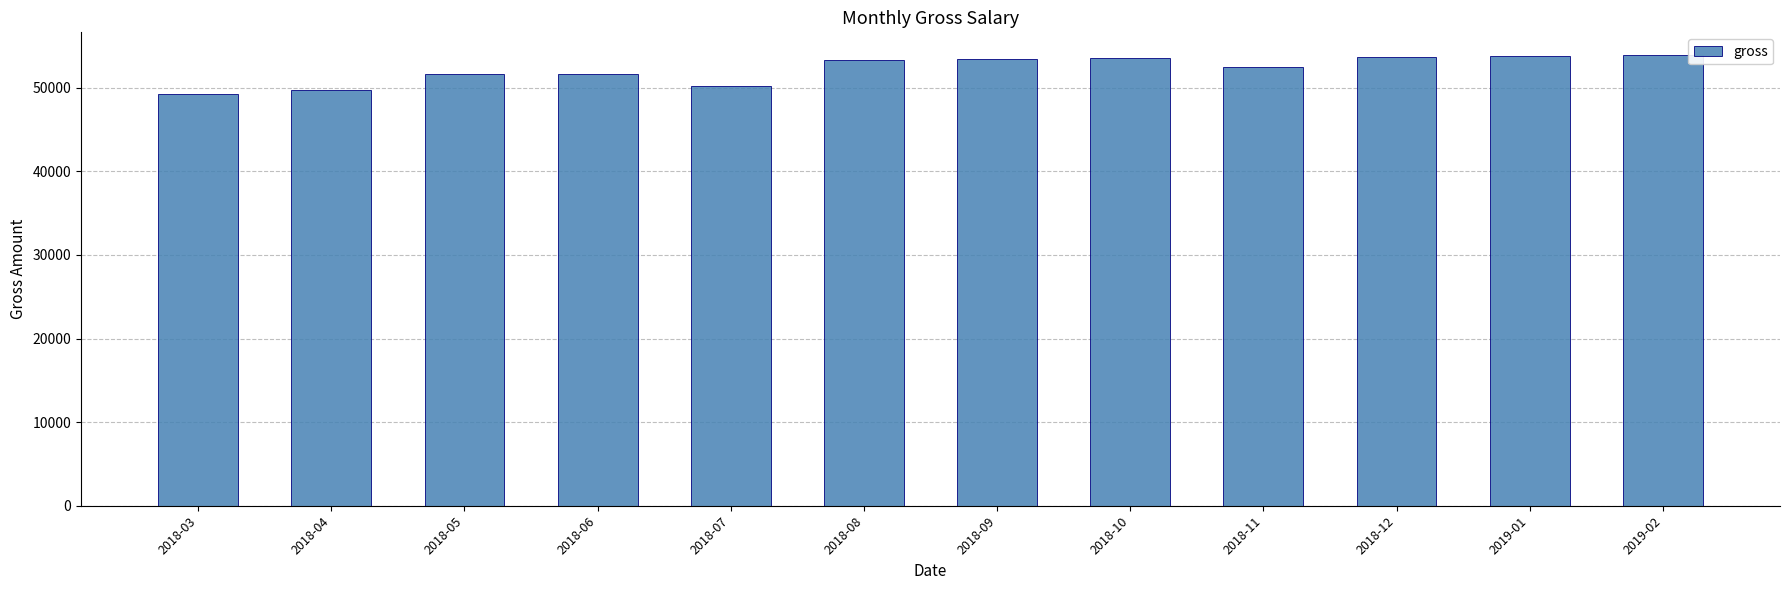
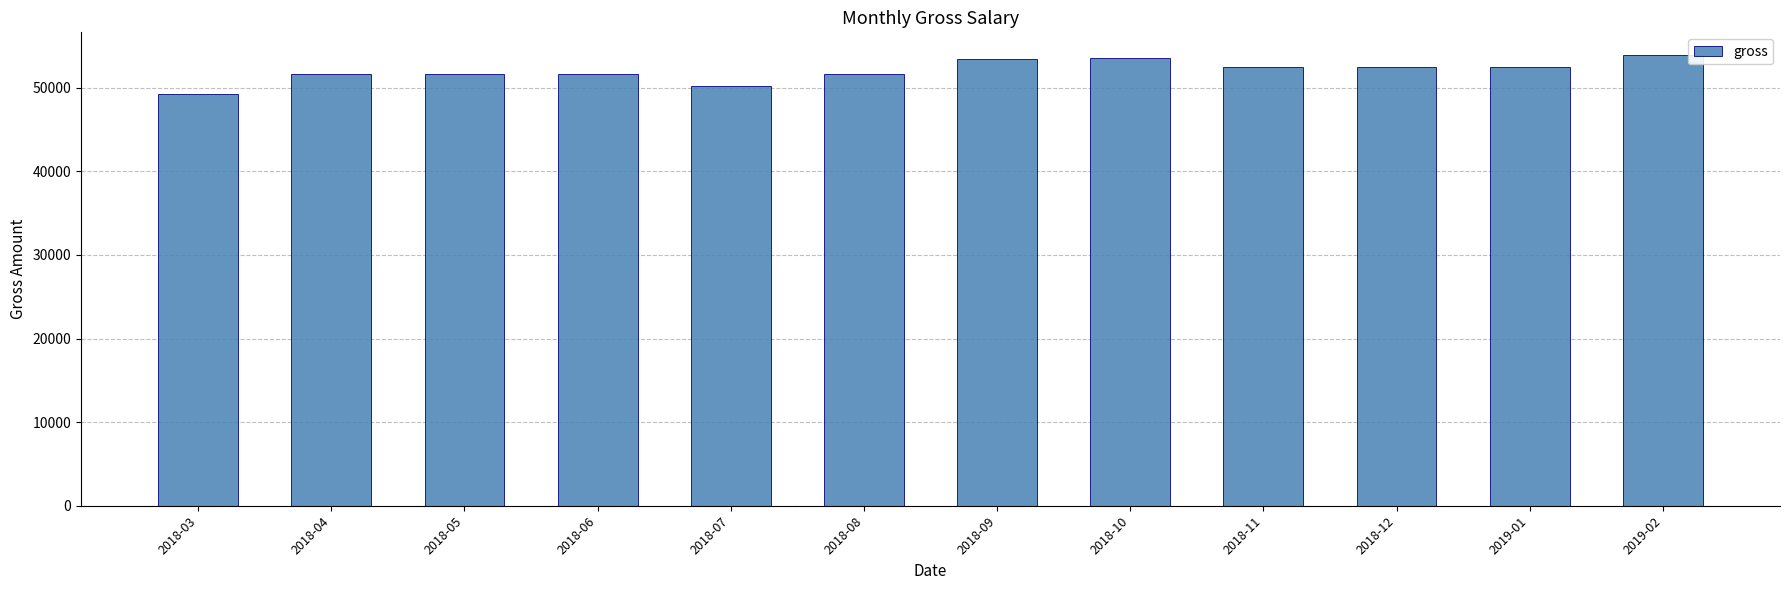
2018-04: 50000 -> 52000
2018-08: 53000 -> 52000
2018-12: 54000 -> 52000
2019-01: 54000 -> 52000
